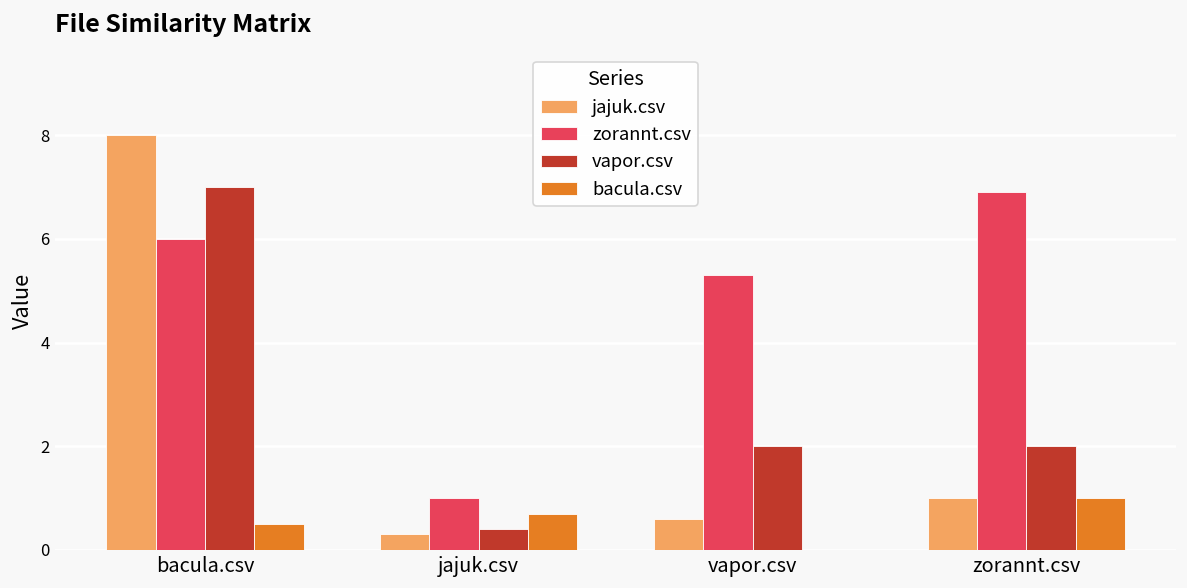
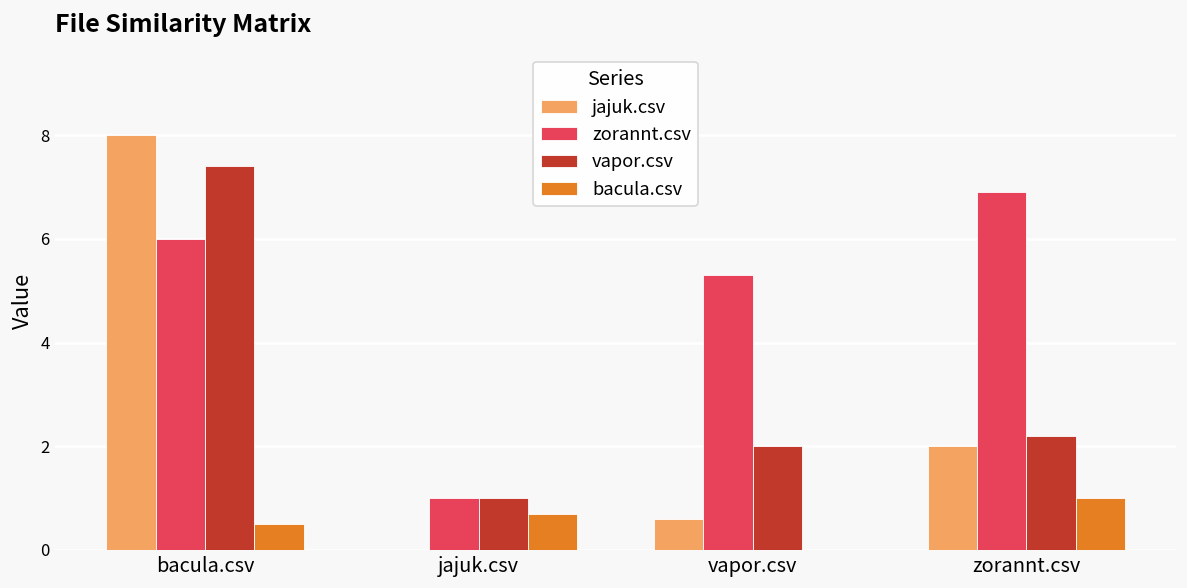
vapor.csv, bacula.csv: 7.0 -> 7.4
jajuk.csv, jajuk.csv: 0.3 -> 0.0
vapor.csv, jajuk.csv: 0.4 -> 1.0
jajuk.csv, zorannt.csv: 1 -> 2
vapor.csv, zorannt.csv: 2.0 -> 2.2
